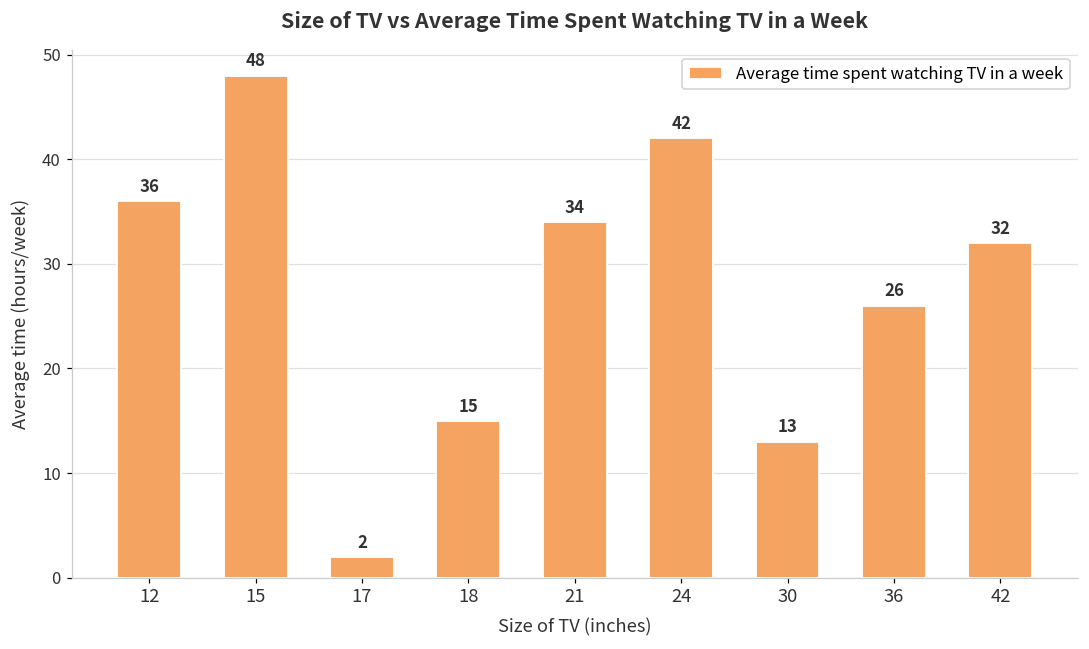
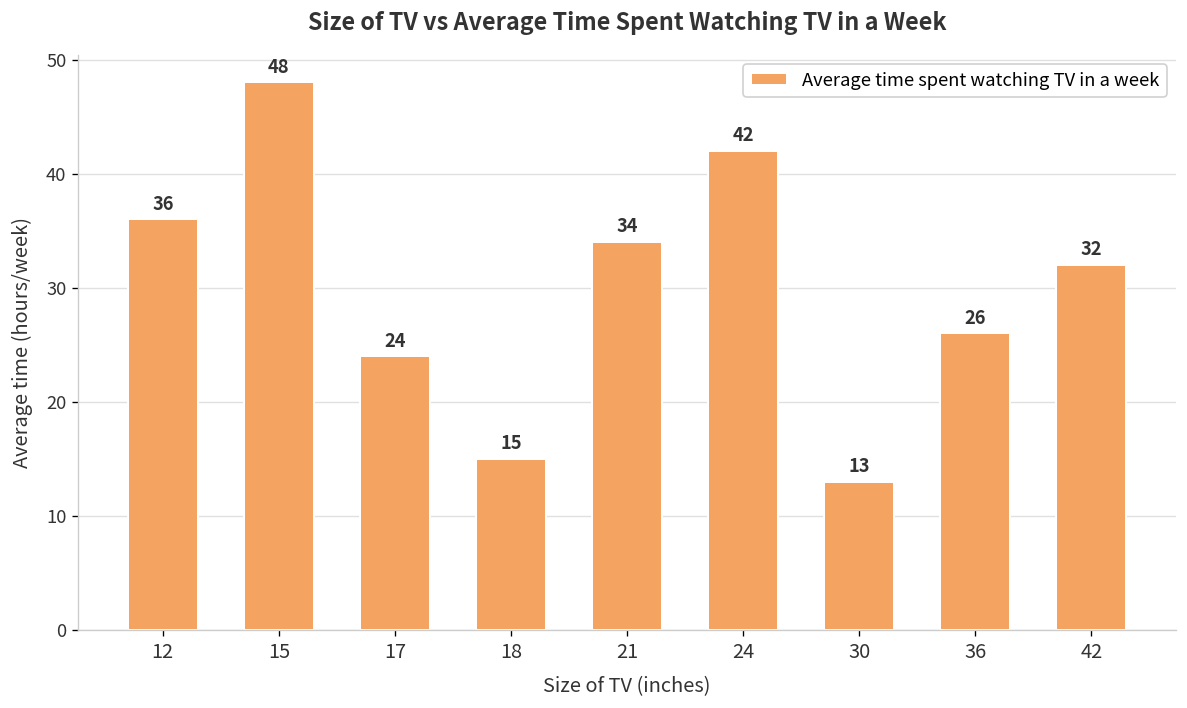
17: 2 -> 24
